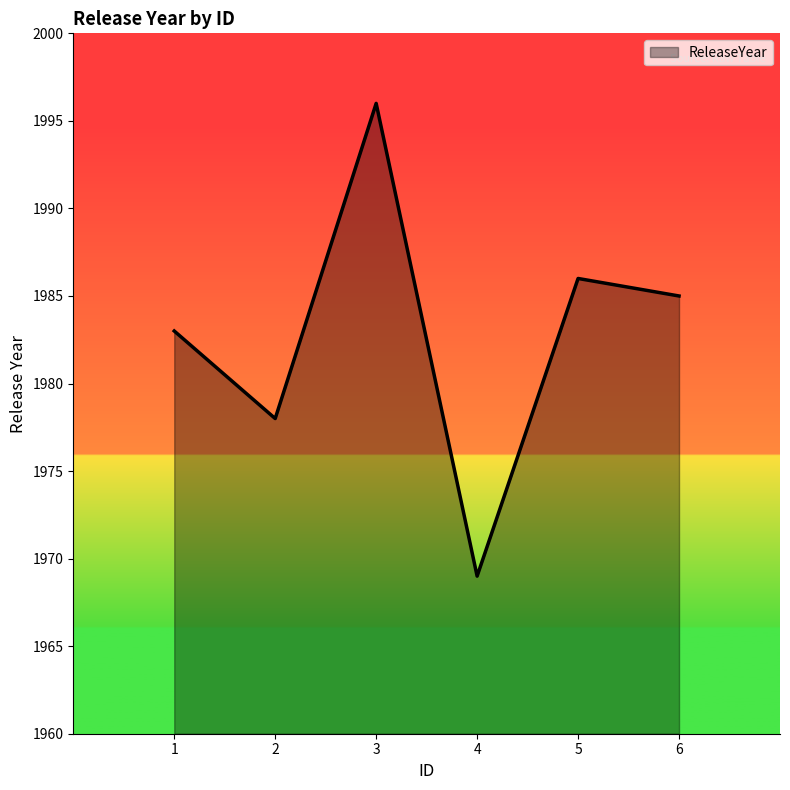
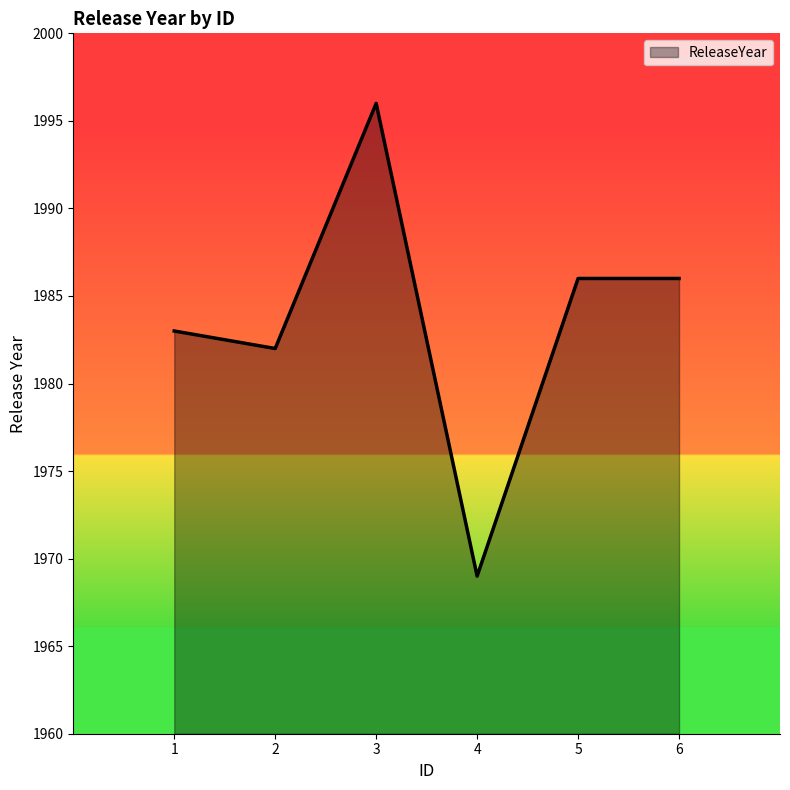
2: 1978 -> 1982
6: 1985 -> 1986
